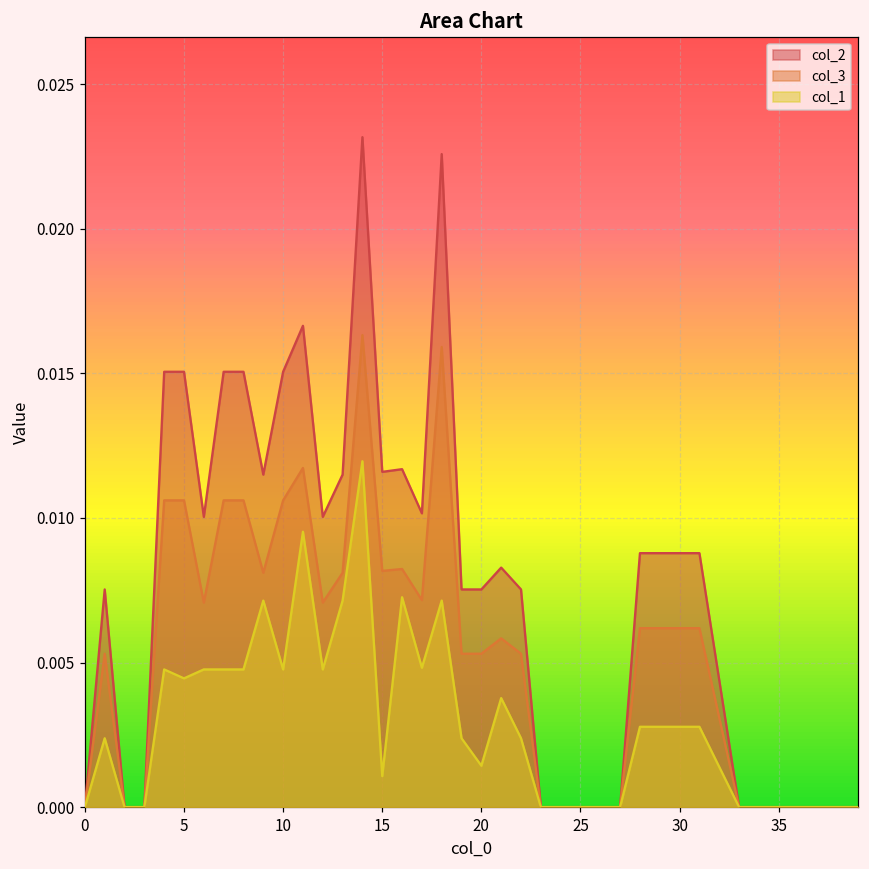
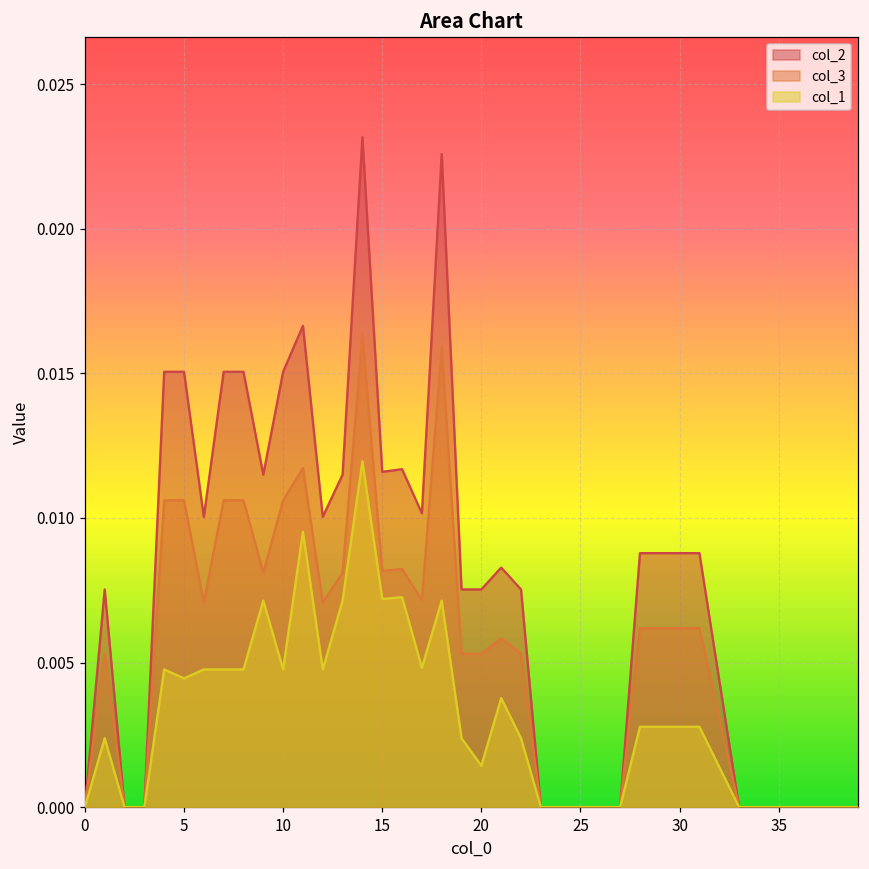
col_1, 15: 0.0011 -> 0.0072
